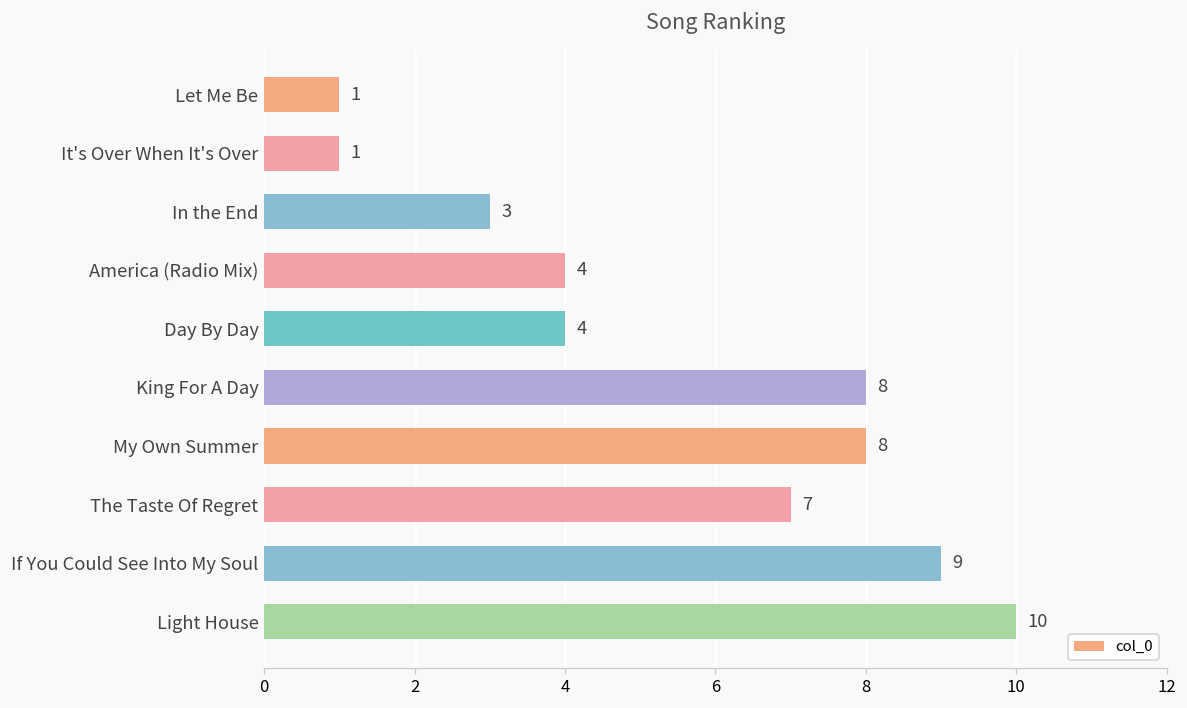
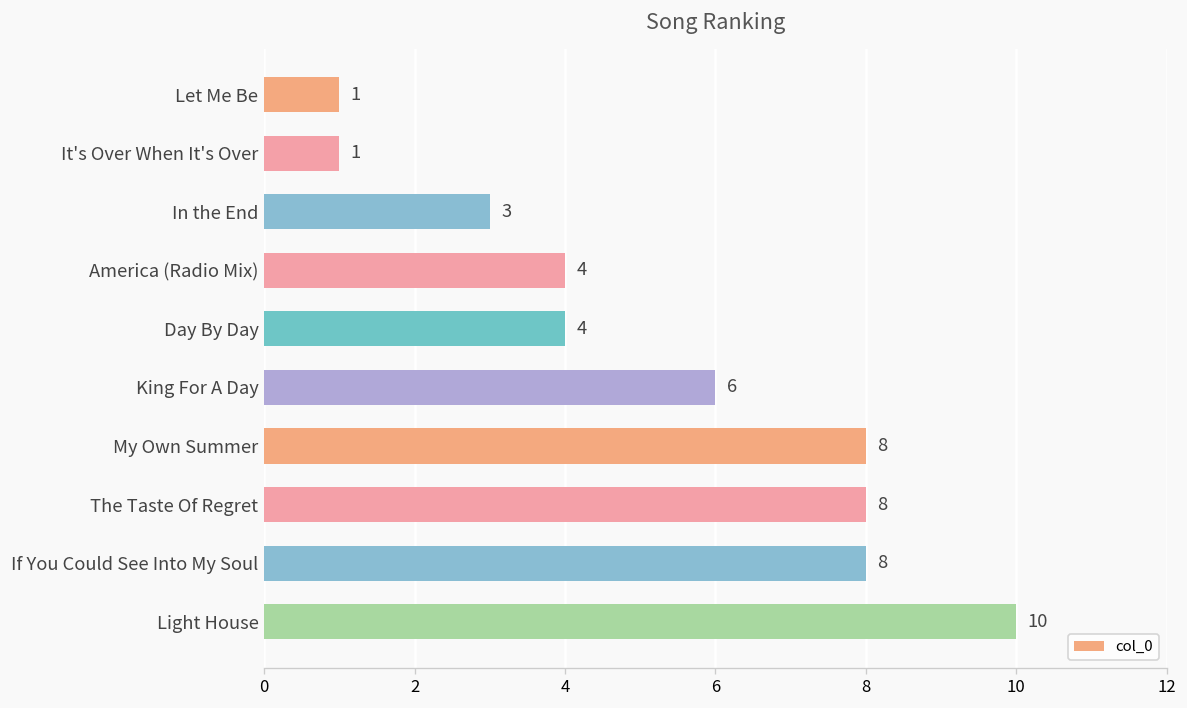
King For A Day: 8 -> 6
The Taste Of Regret: 7 -> 8
If You Could See Into My Soul: 9 -> 8
